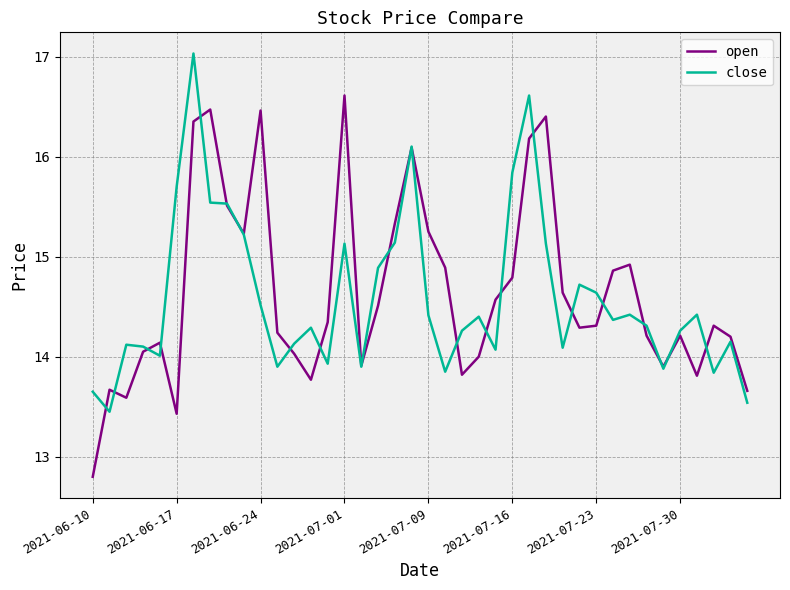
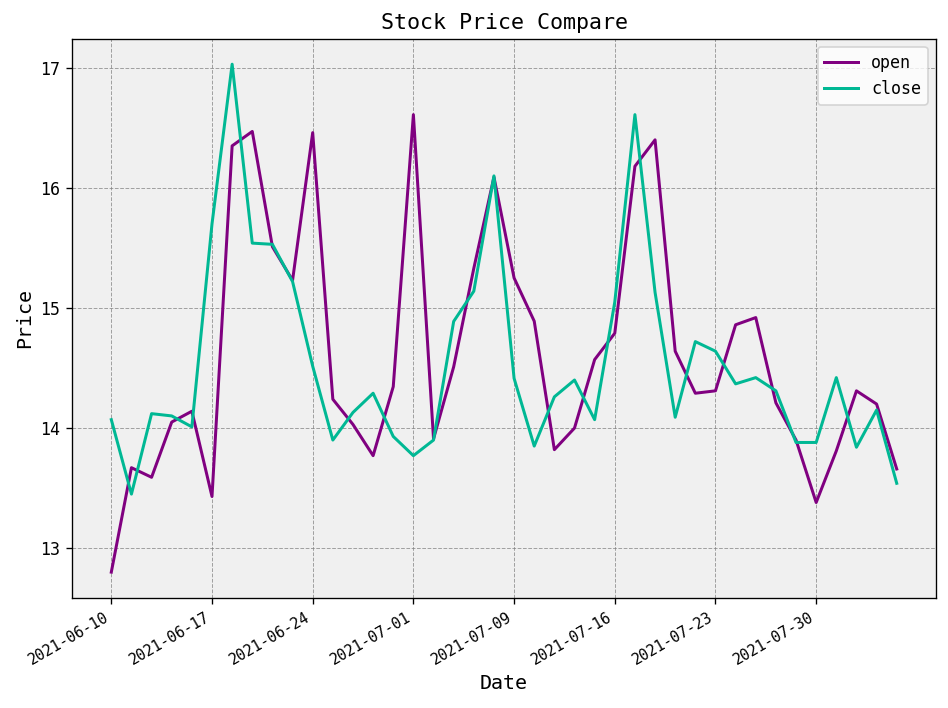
close, 2021-06-10: 13.65 -> 14.07
close, 2021-07-01: 15.13 -> 13.77
close, 2021-07-16: 15.84 -> 15.05
open, 2021-07-30: 14.21 -> 13.38
close, 2021-07-30: 14.26 -> 13.88
